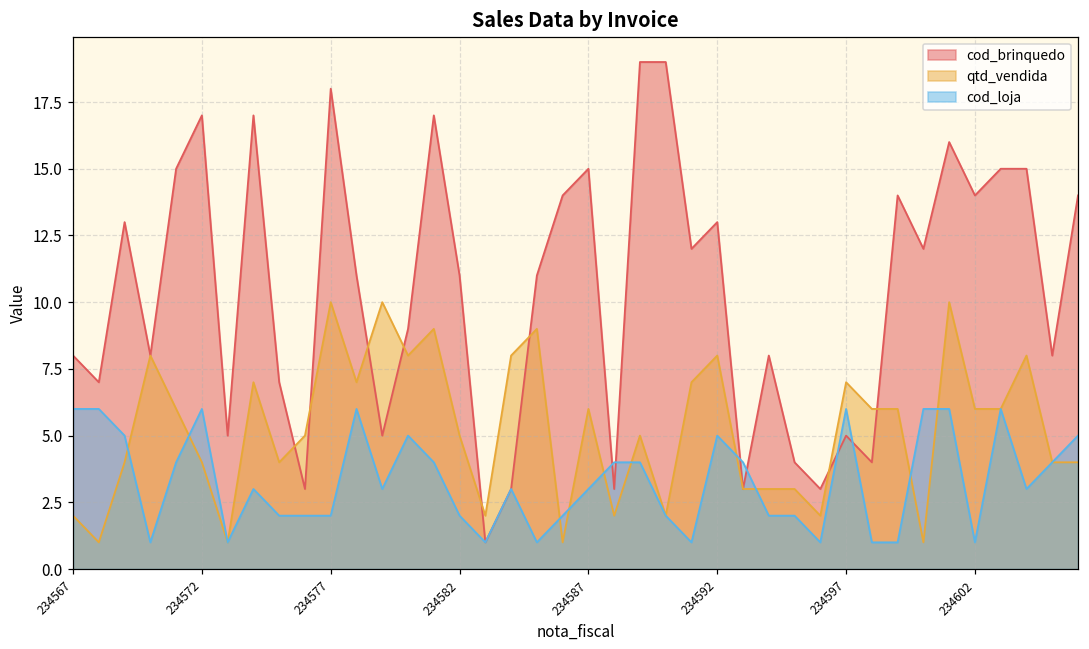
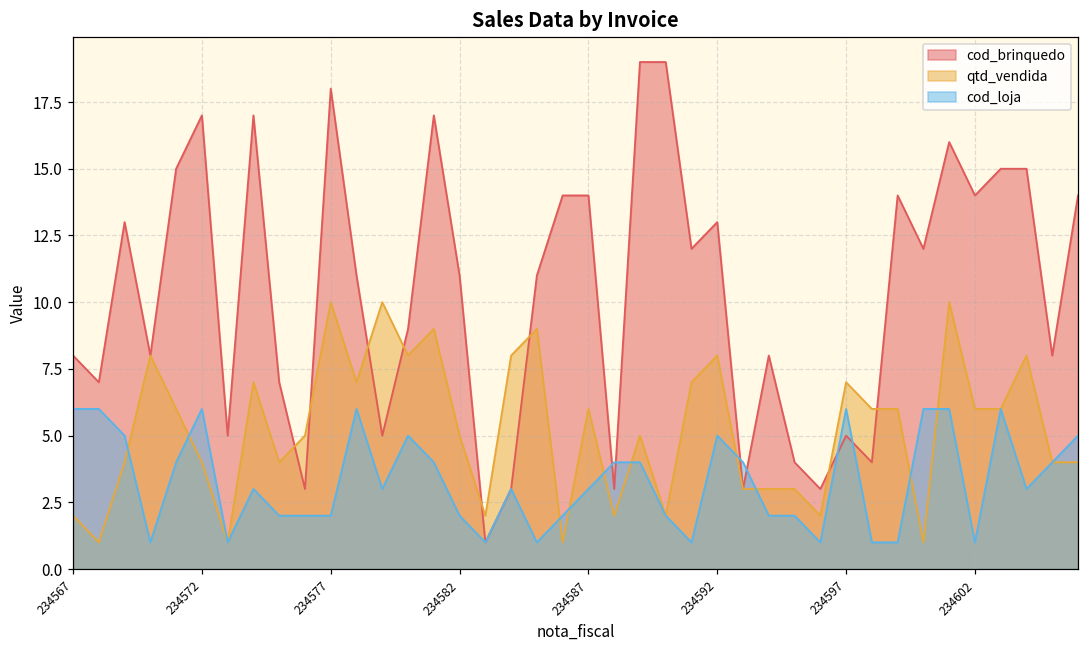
cod_brinquedo, 234587: 15 -> 14
